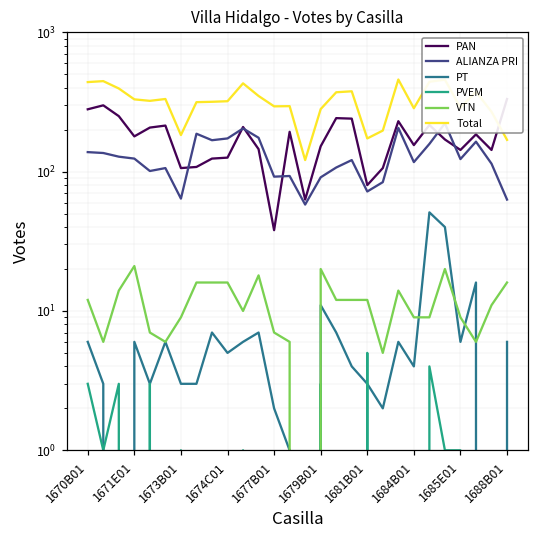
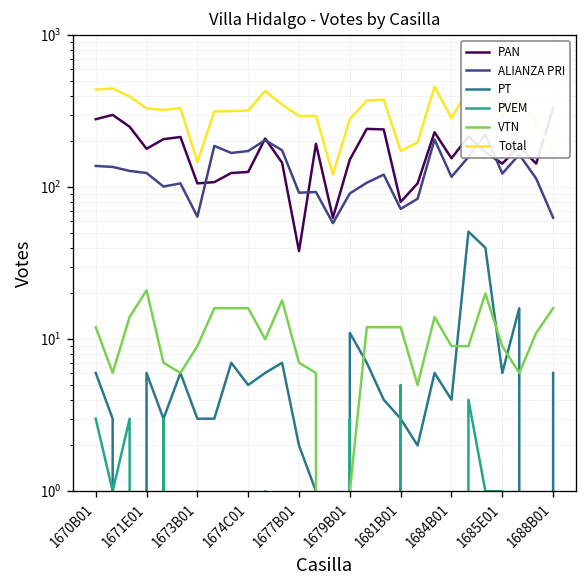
Total, 1673B01: 180 -> 150
VTN, 1679B01: 20 -> 1
